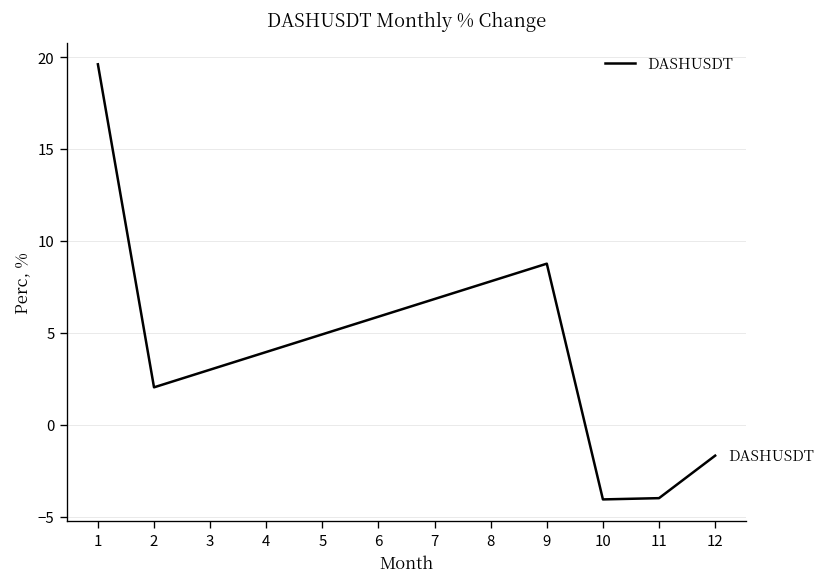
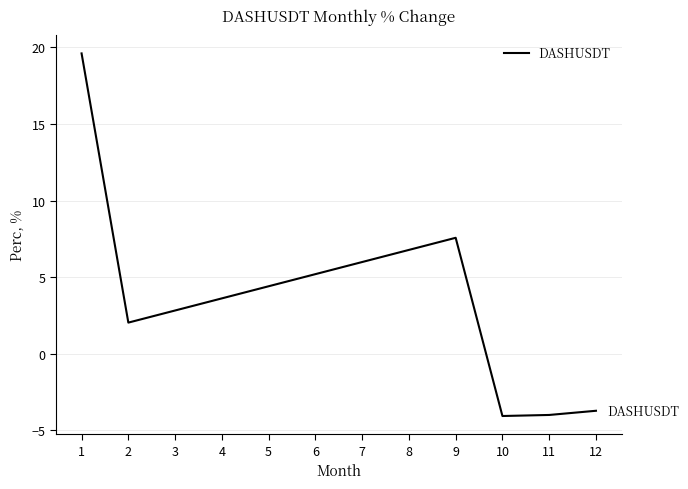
9: 8.8 -> 7.6
12: -1.7 -> -3.7
